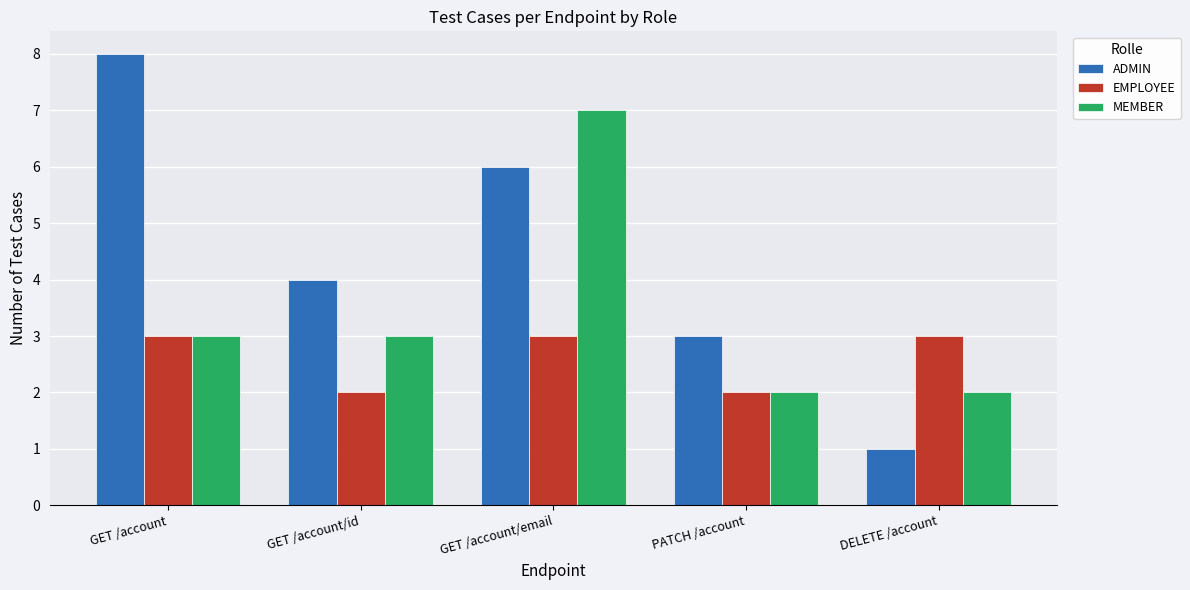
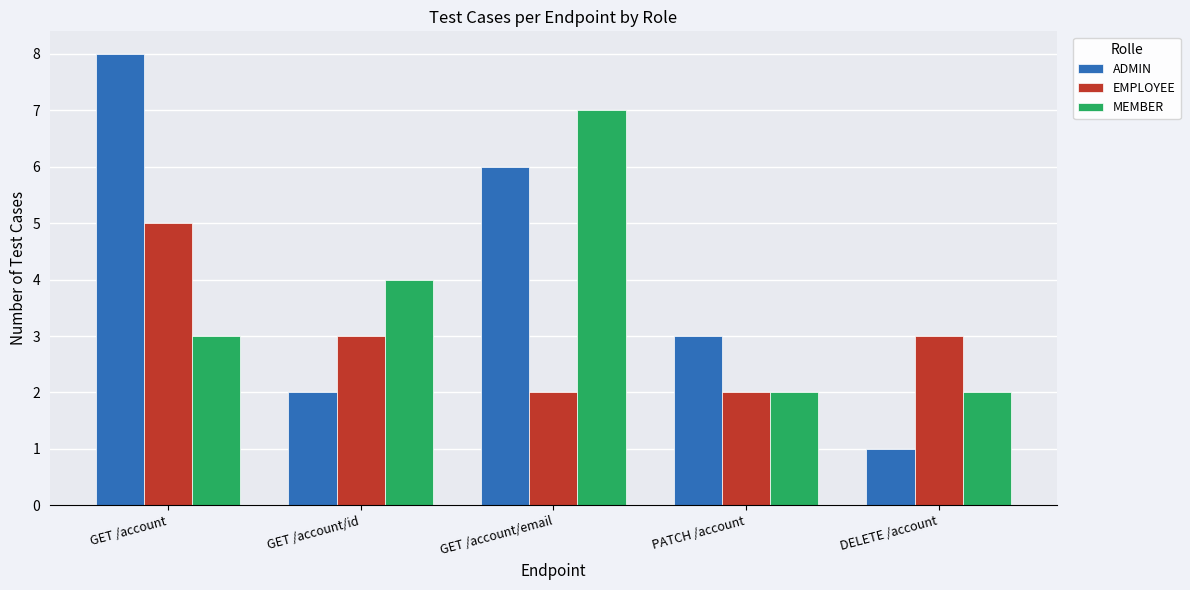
EMPLOYEE, GET /account: 3 -> 5
ADMIN, GET /account/id: 4 -> 2
EMPLOYEE, GET /account/id: 2 -> 3
MEMBER, GET /account/id: 3 -> 4
EMPLOYEE, GET /account/email: 3 -> 2
